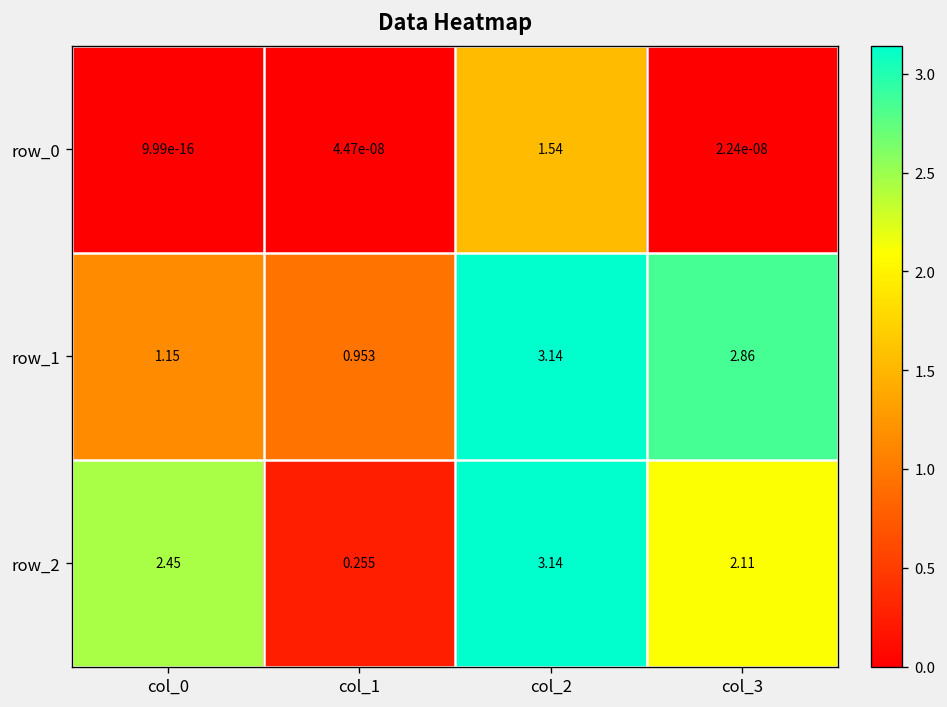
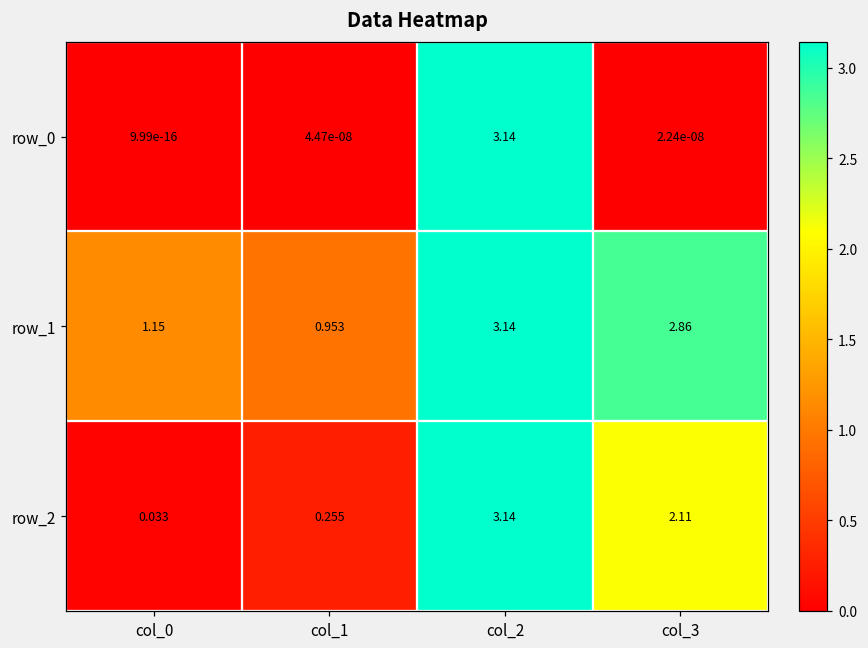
row_0, col_2: 1.54 -> 3.14
row_2, col_0: 2.45 -> 0.033
